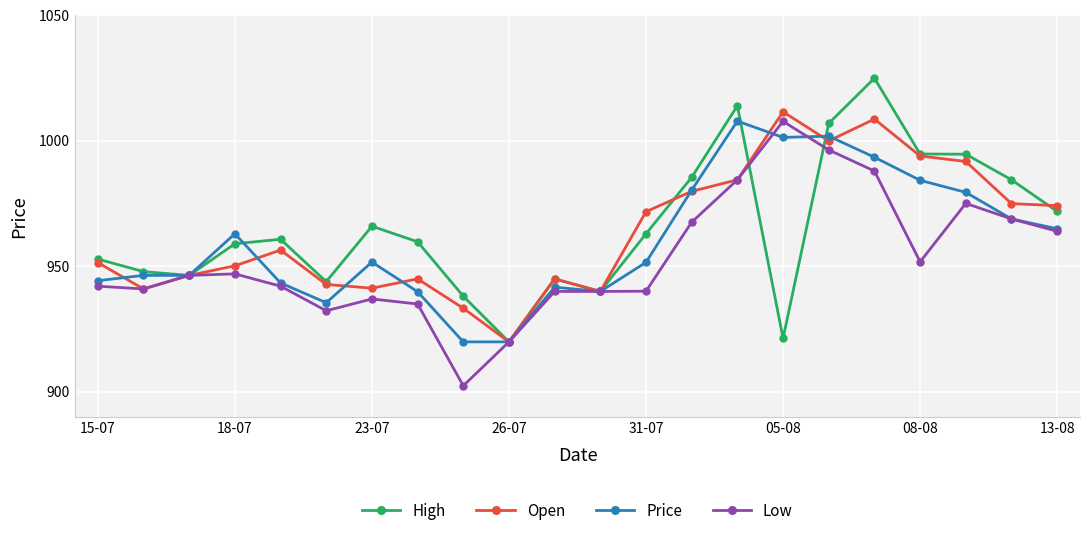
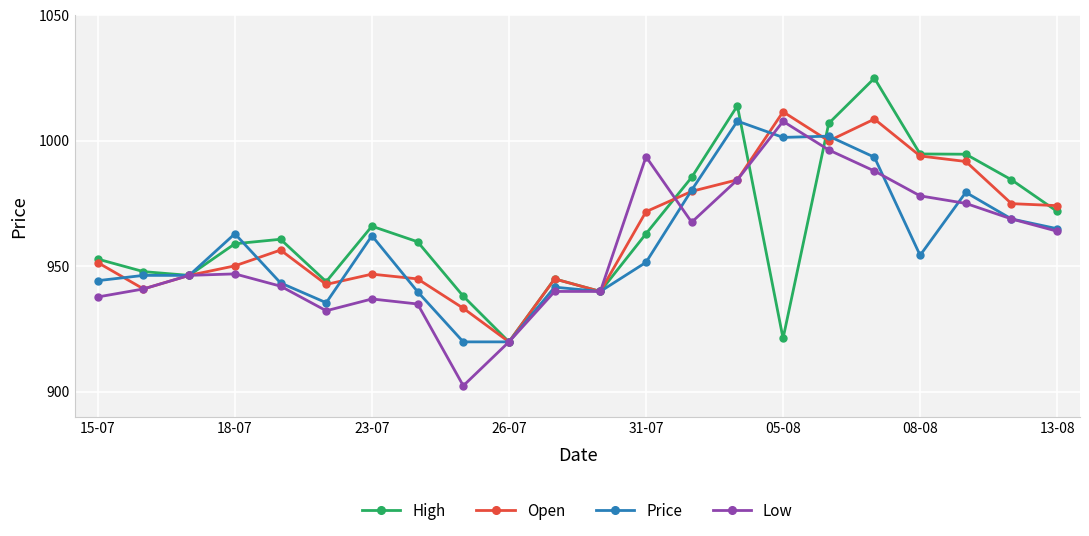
Low, 15-07: 942 -> 938
Open, 23-07: 941 -> 947
Price, 23-07: 952 -> 962
Low, 31-07: 940 -> 994
Price, 08-08: 984 -> 954
Low, 08-08: 952 -> 978
